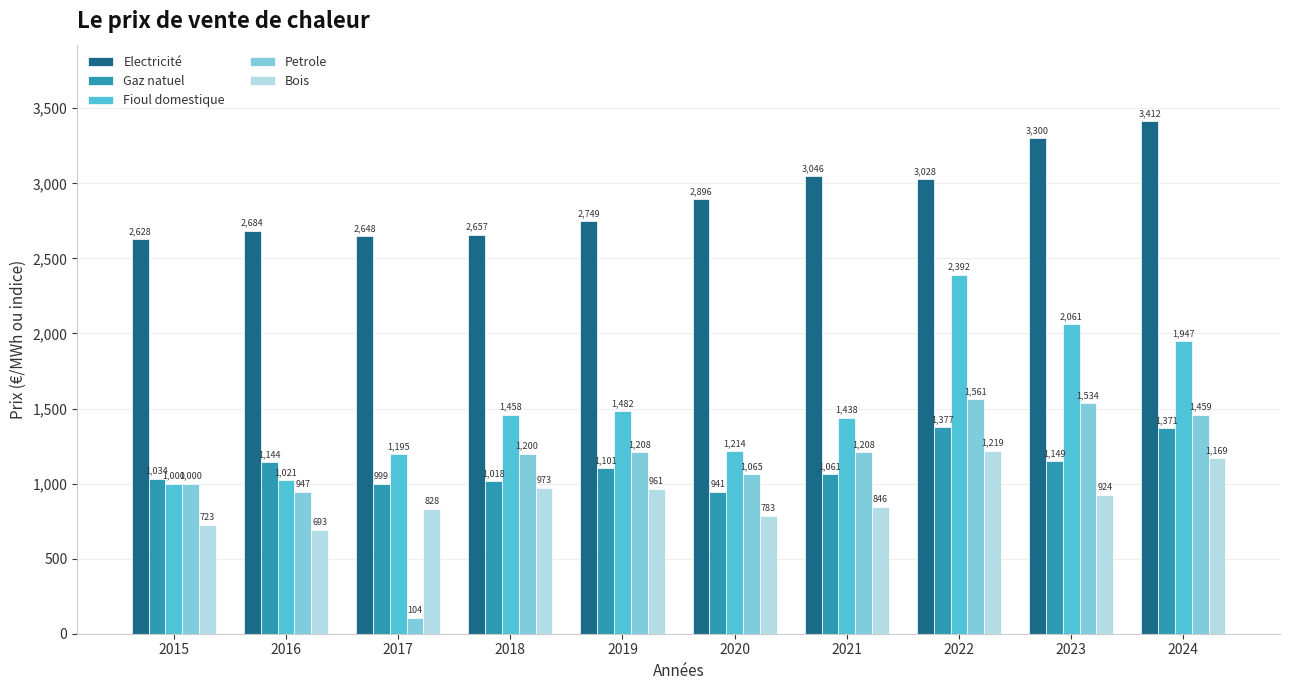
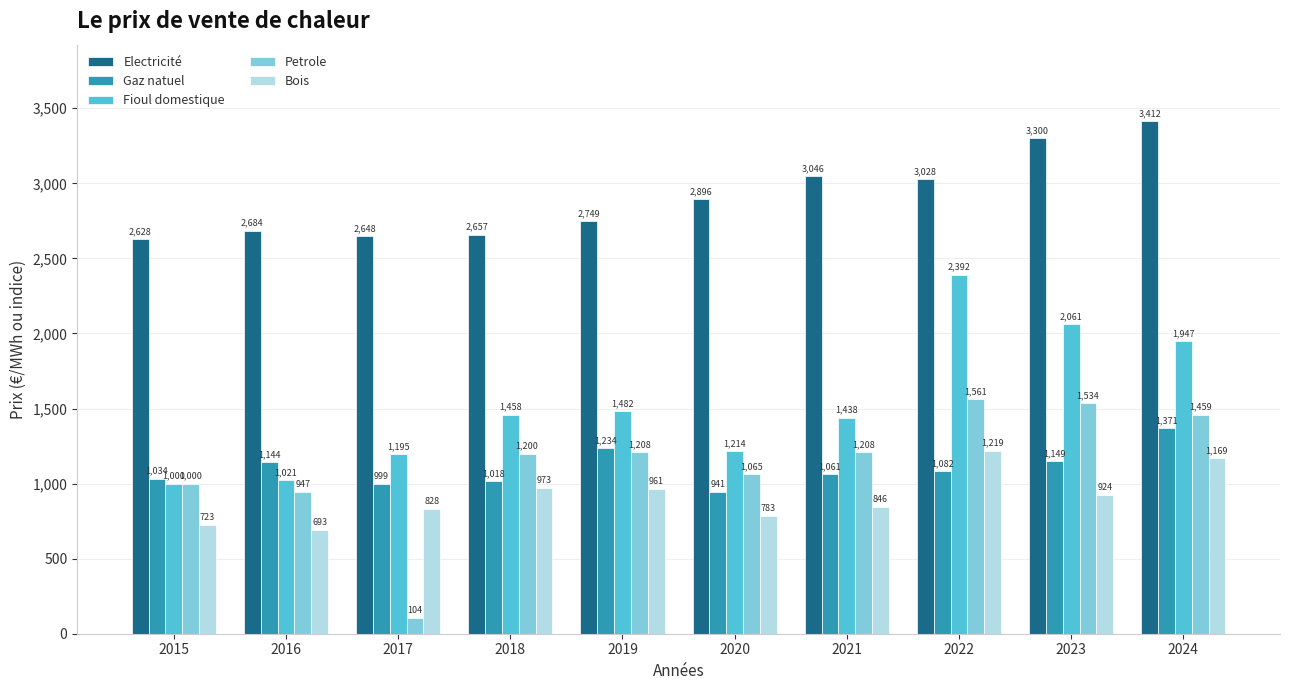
Gaz natuel, 2019: 1,101 -> 1,234
Gaz natuel, 2022: 1,377 -> 1,082
